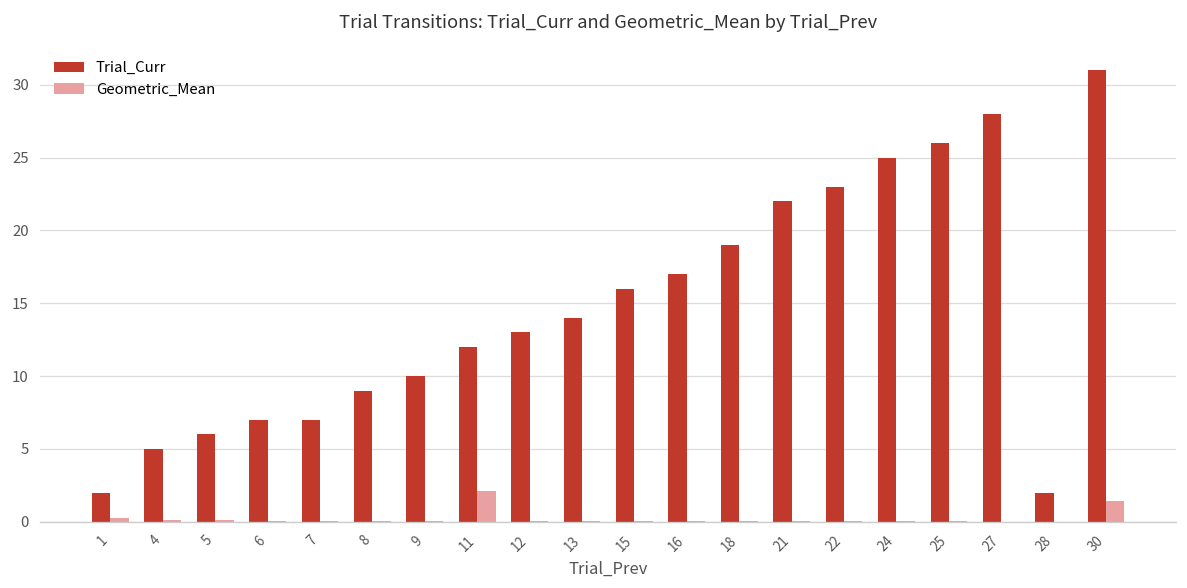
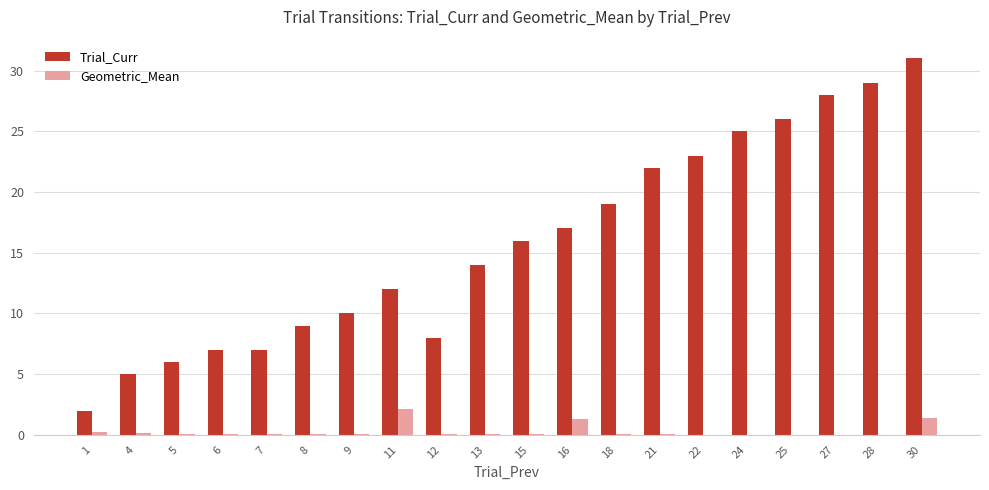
Trial_Curr, 12: 13 -> 8
Geometric_Mean, 16: 0.0 -> 1.3
Trial_Curr, 28: 2 -> 29
